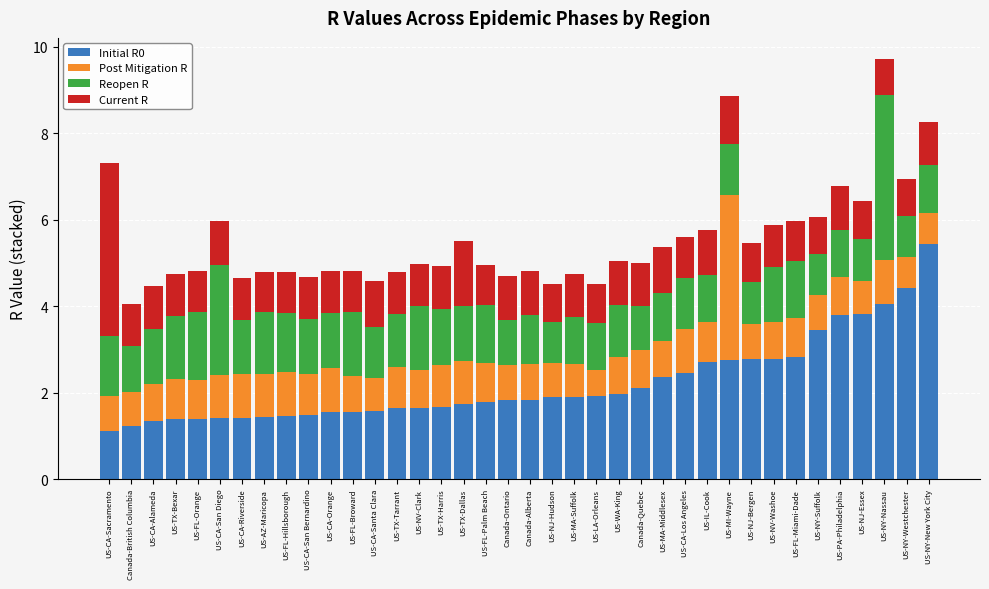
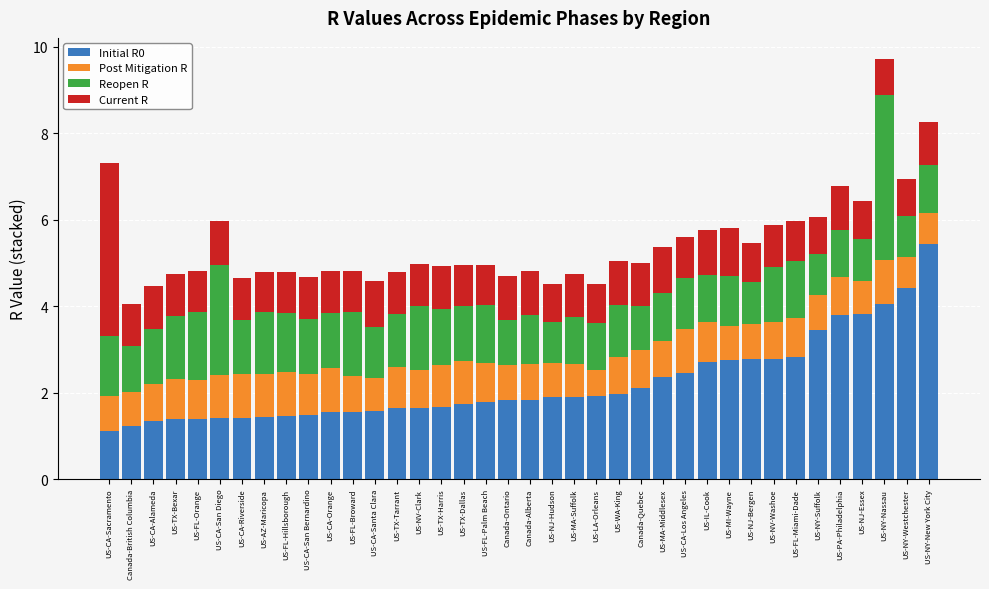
Current R, US-TX-Dallas: 1.5 -> 1.0
Post Mitigation R, US-MI-Wayne: 3.8 -> 0.8
